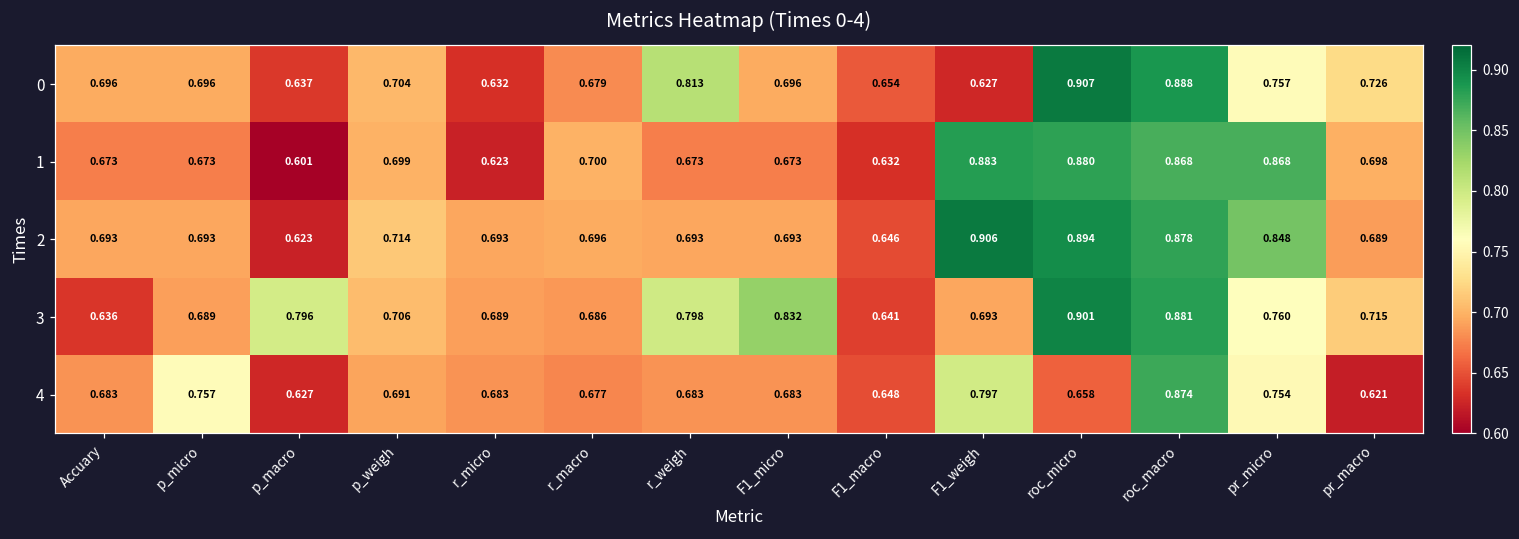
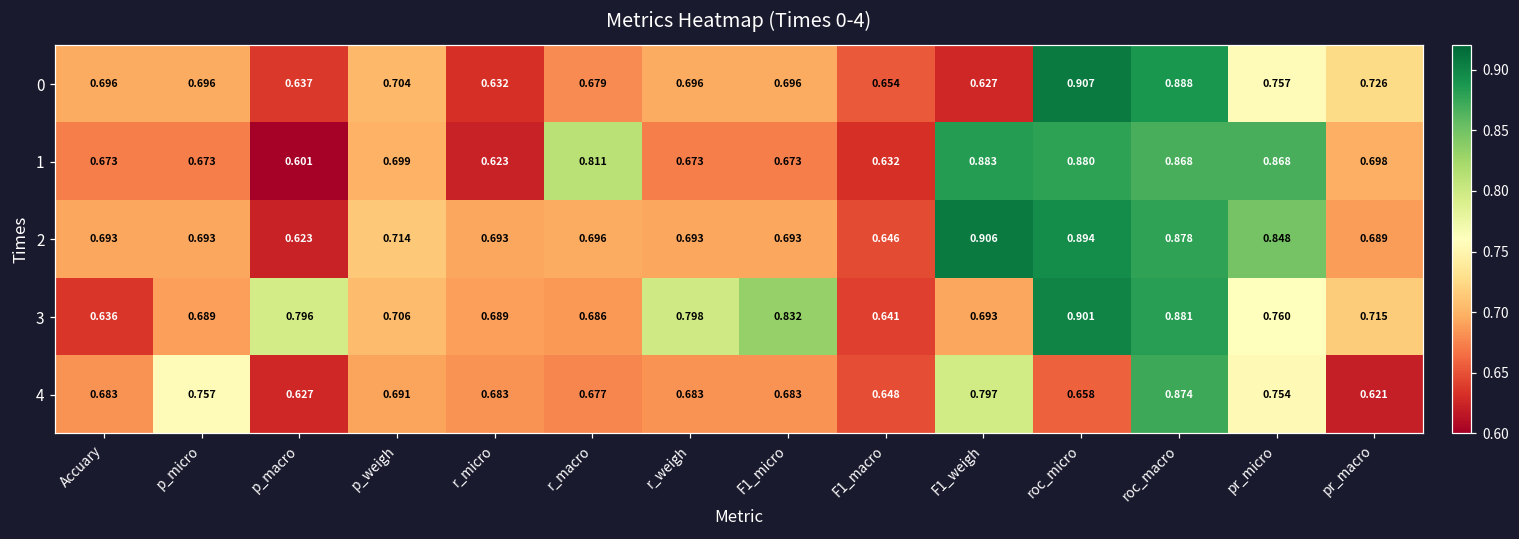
0, r_weigh: 0.813 -> 0.696
1, r_macro: 0.700 -> 0.811
